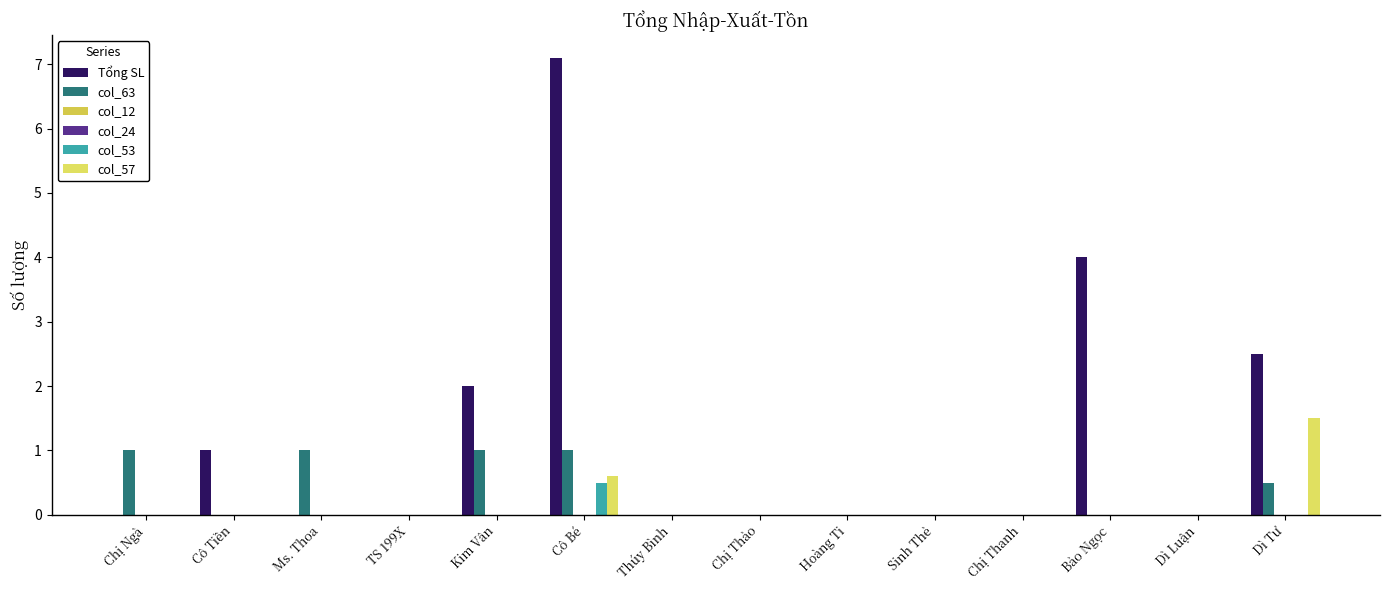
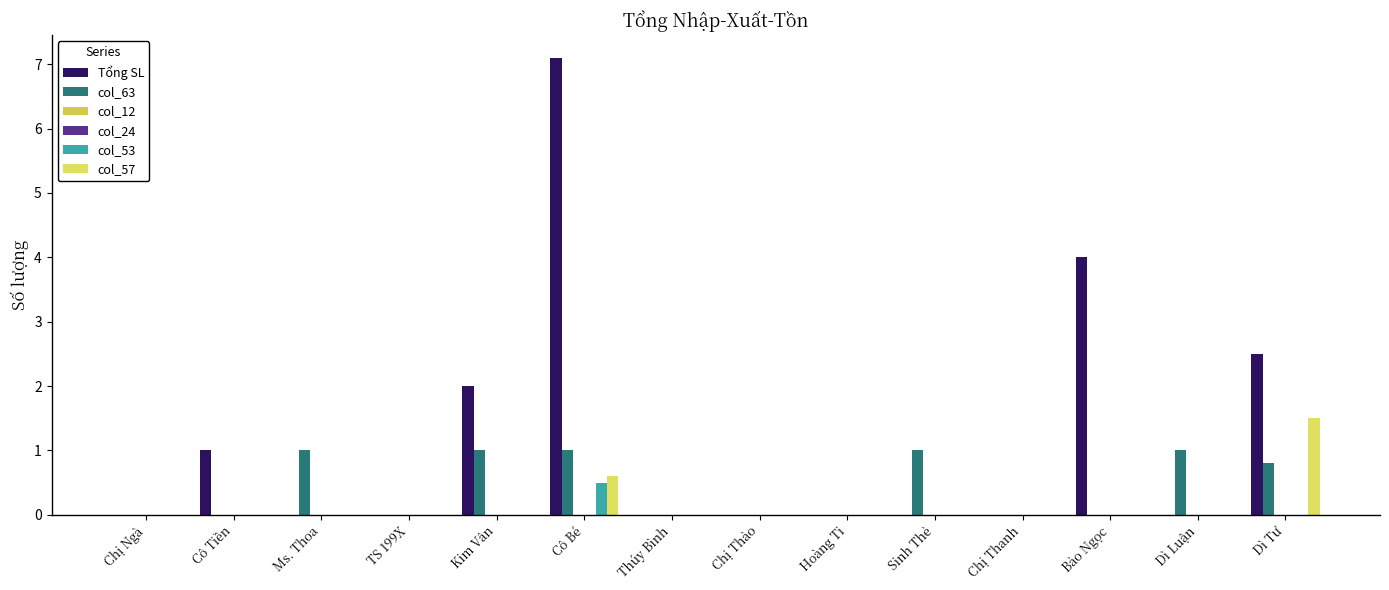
col_63, Chị Ngà: 1 -> 0
col_63, Sinh Thẻ: 0 -> 1
col_63, Dì Luận: 0 -> 1
col_63, Dì Tư: 0.5 -> 0.8
